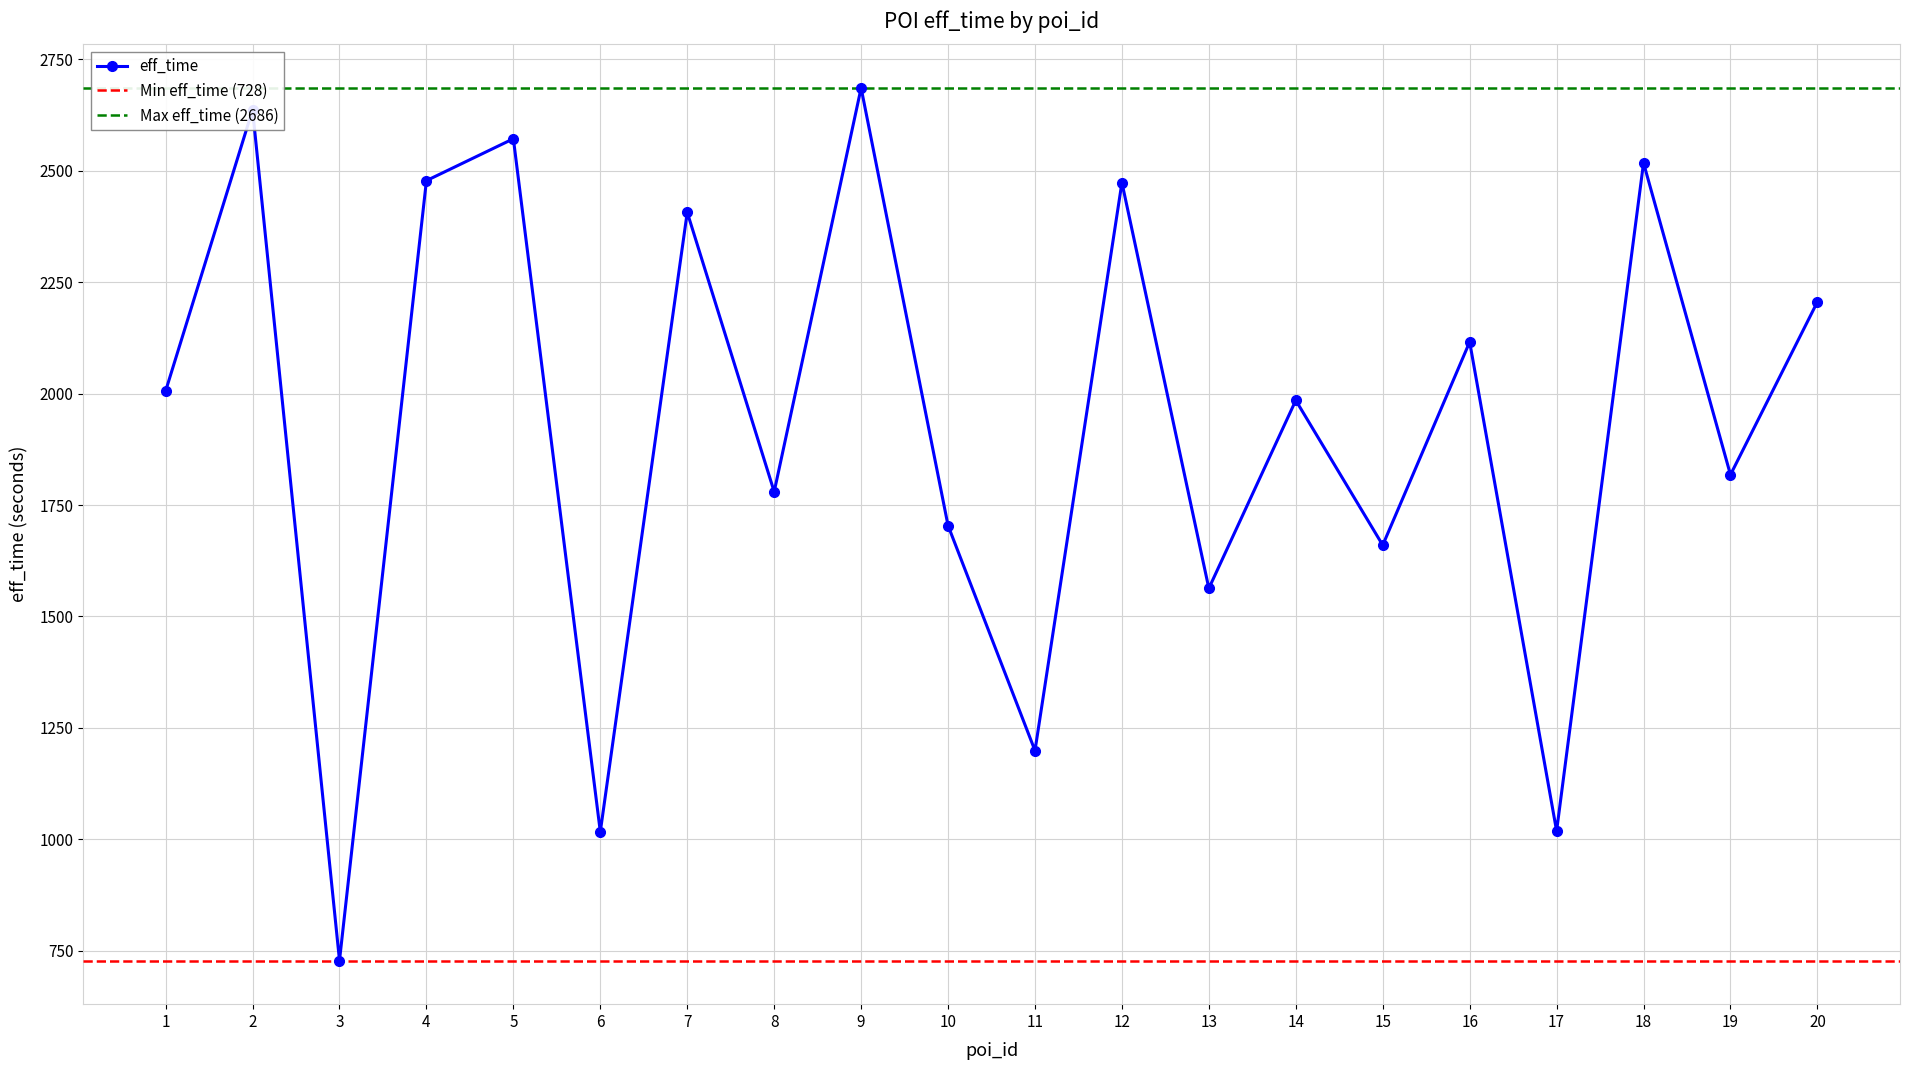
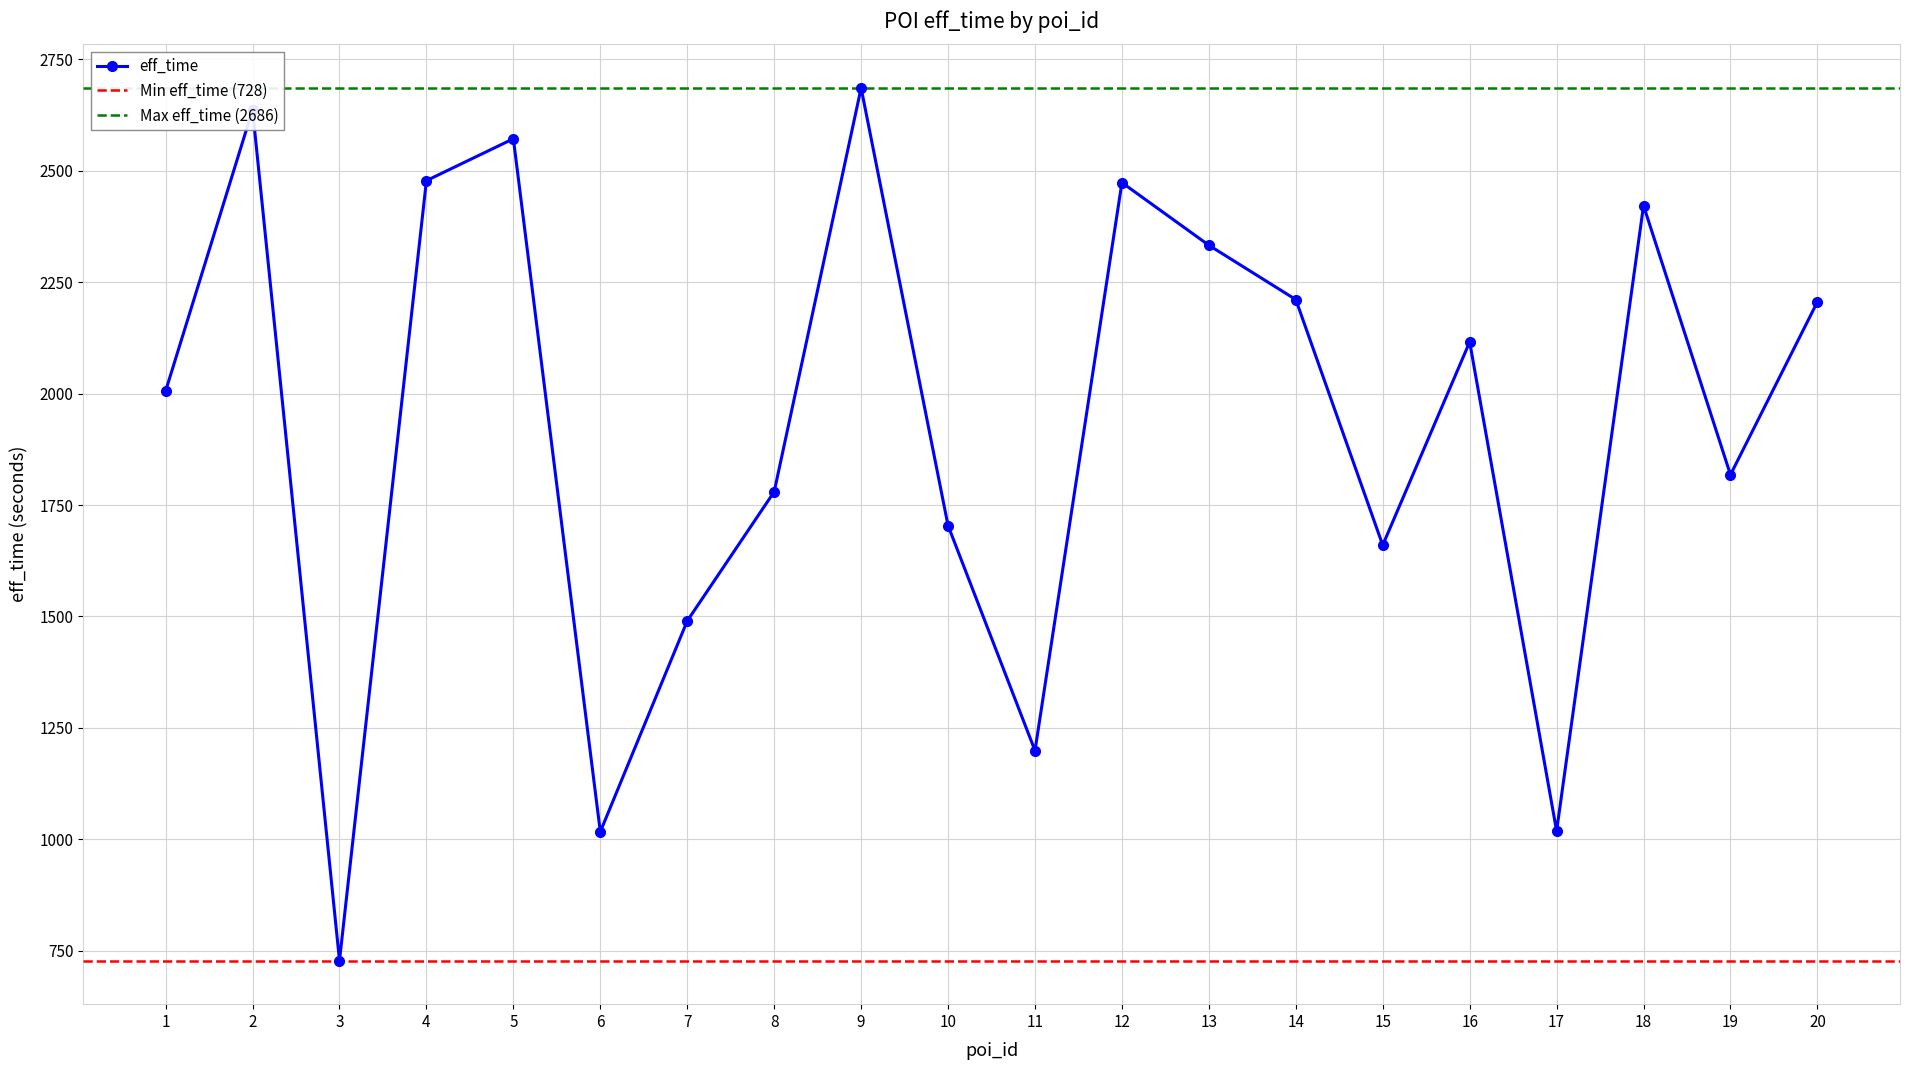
7: 2410 -> 1490
13: 1560 -> 2330
14: 1990 -> 2210
18: 2520 -> 2420
